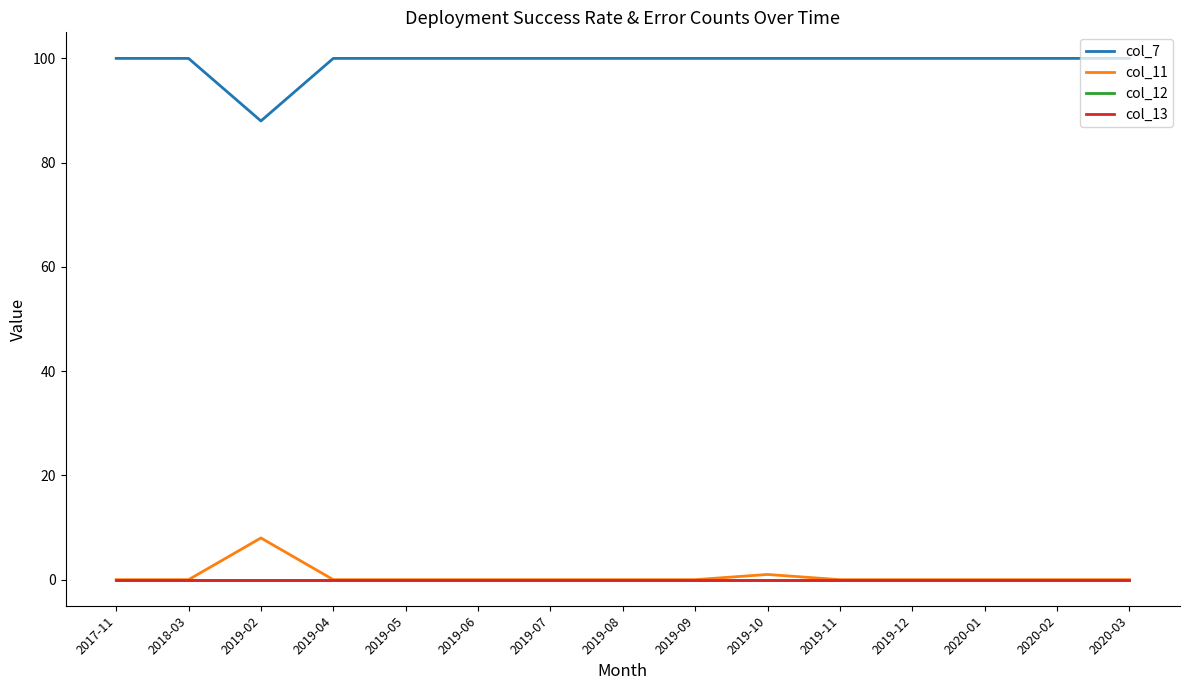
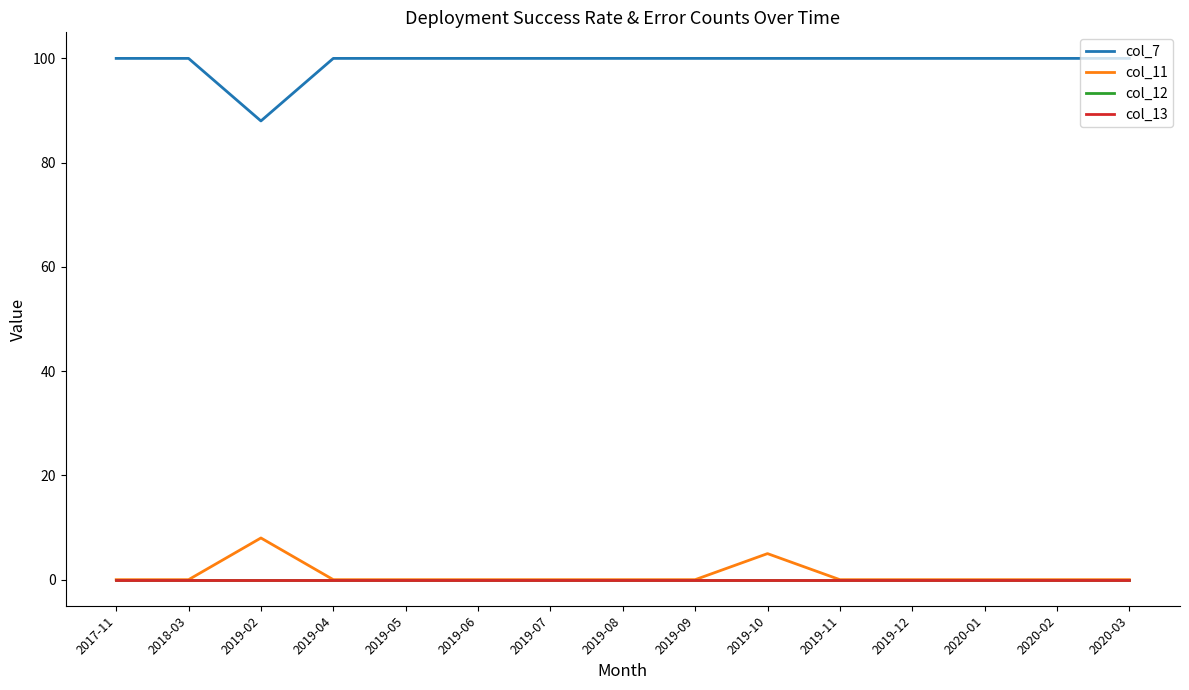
col_11, 2019-10: 1 -> 5
